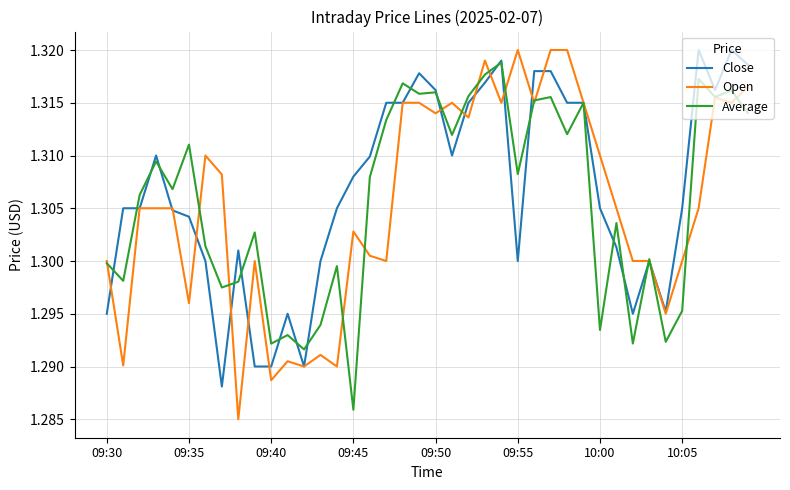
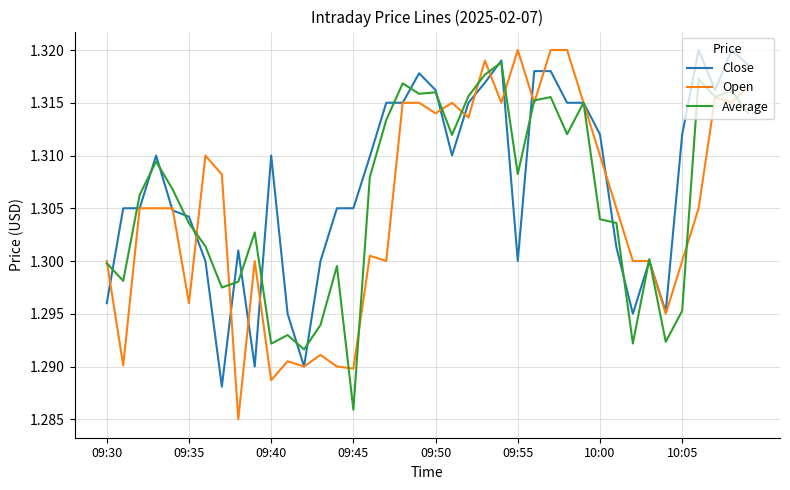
Close, 09:30: 1.295 -> 1.296
Average, 09:35: 1.3110 -> 1.3036
Close, 09:40: 1.29 -> 1.31
Close, 09:45: 1.308 -> 1.305
Open, 09:45: 1.3028 -> 1.2898
Close, 10:00: 1.305 -> 1.312
Average, 10:00: 1.2935 -> 1.3040
Close, 10:05: 1.305 -> 1.312
